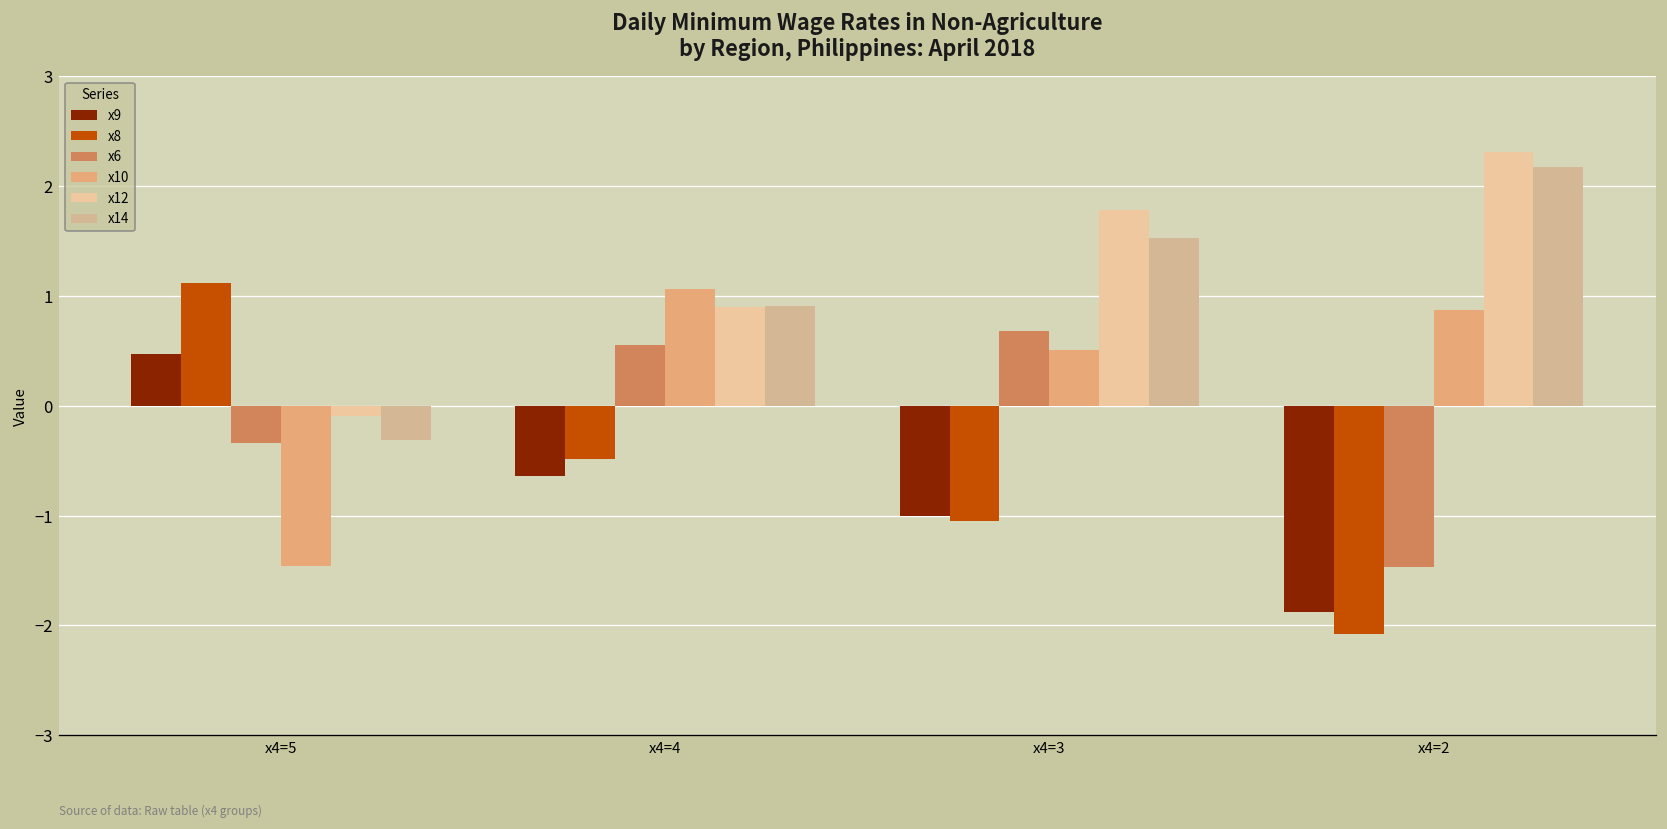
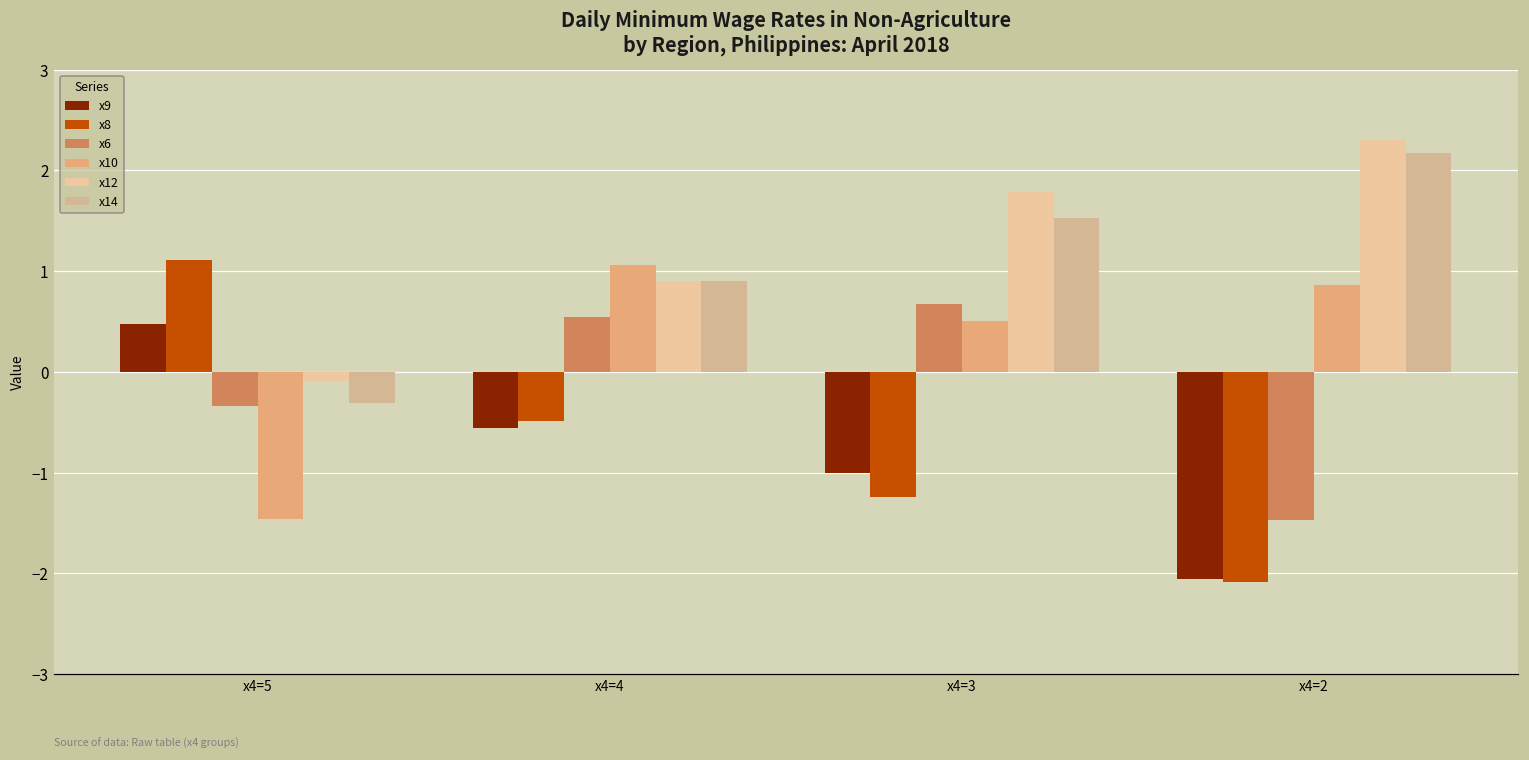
x9, x4=4: -0.64 -> -0.55
x8, x4=3: -1.1 -> -1.2
x9, x4=2: -1.9 -> -2.1
